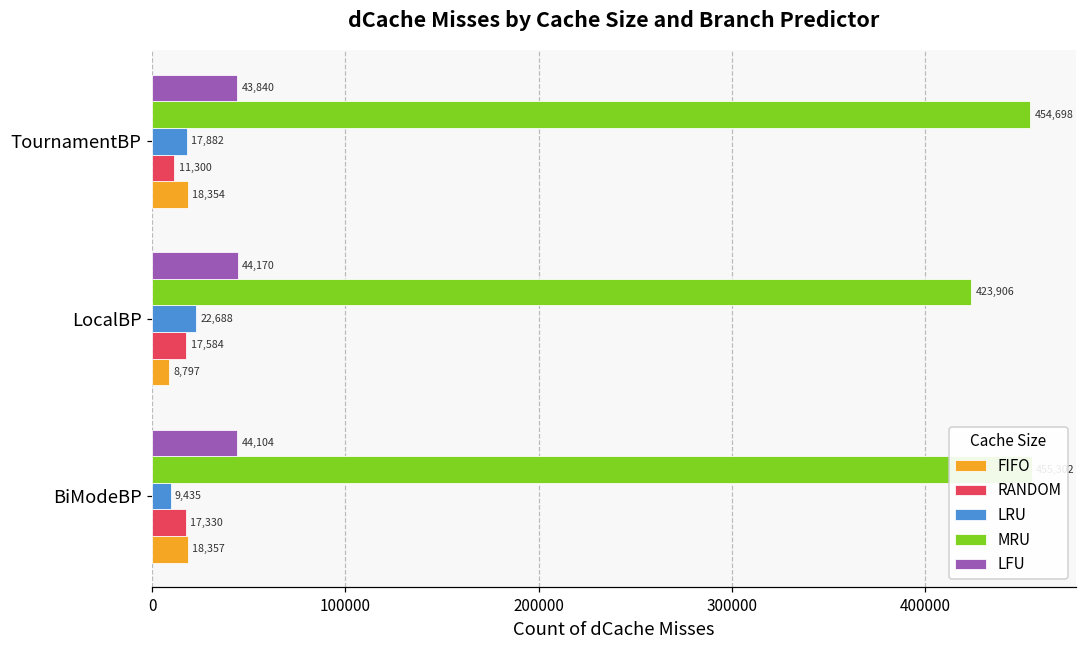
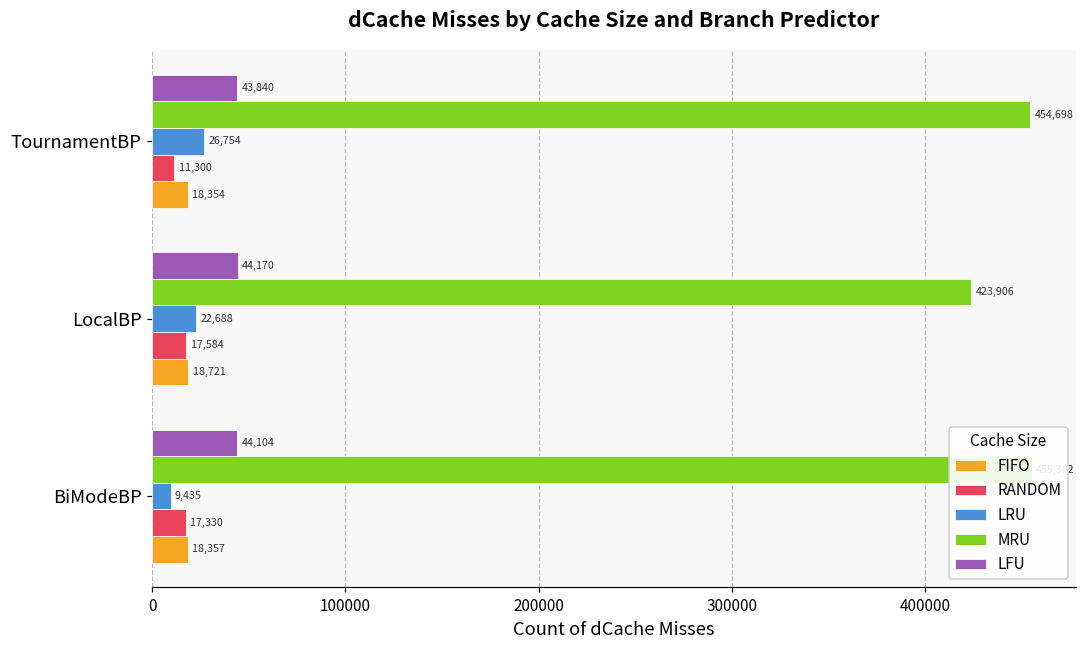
LRU, TournamentBP: 17,882 -> 26,754
FIFO, LocalBP: 8,797 -> 18,721
